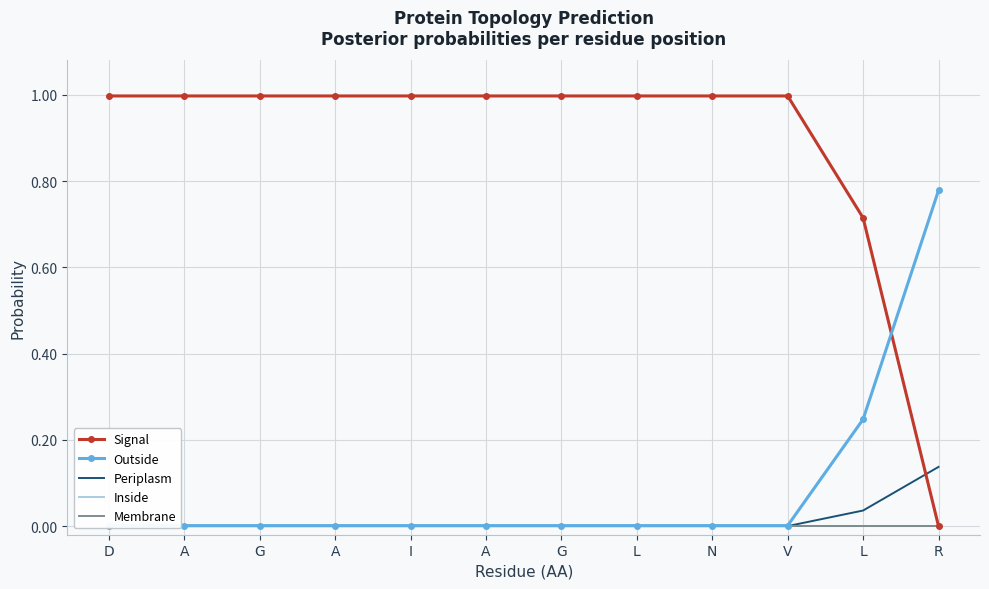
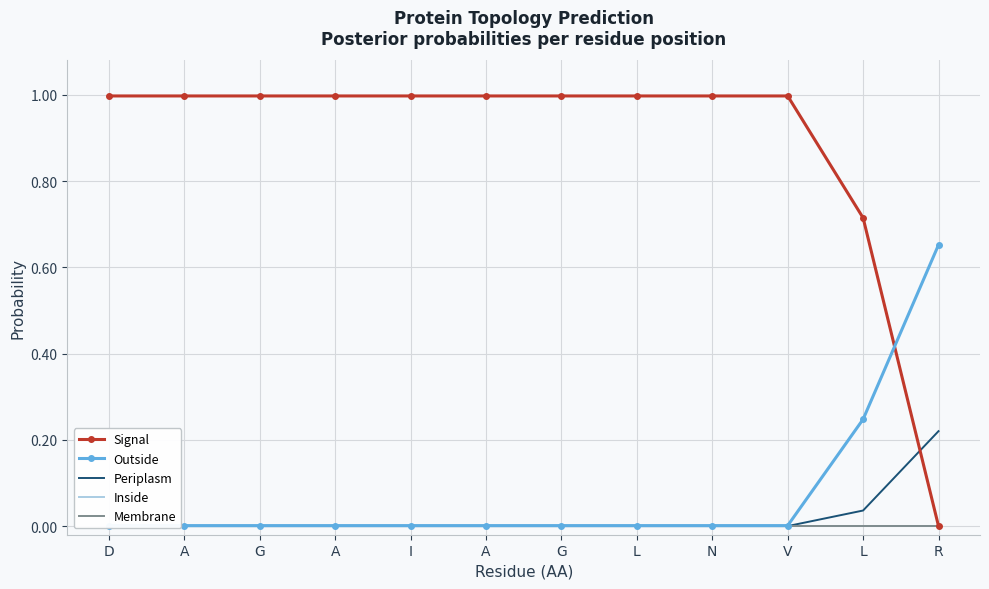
Outside, R: 0.78 -> 0.65
Periplasm, R: 0.14 -> 0.22
